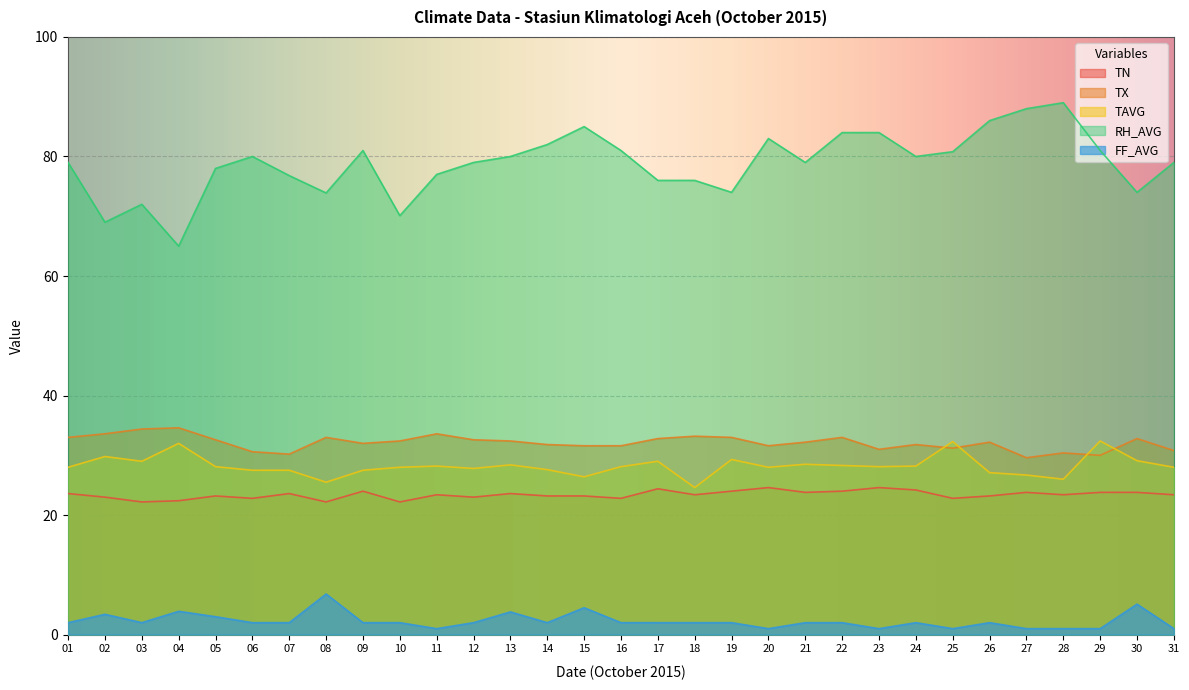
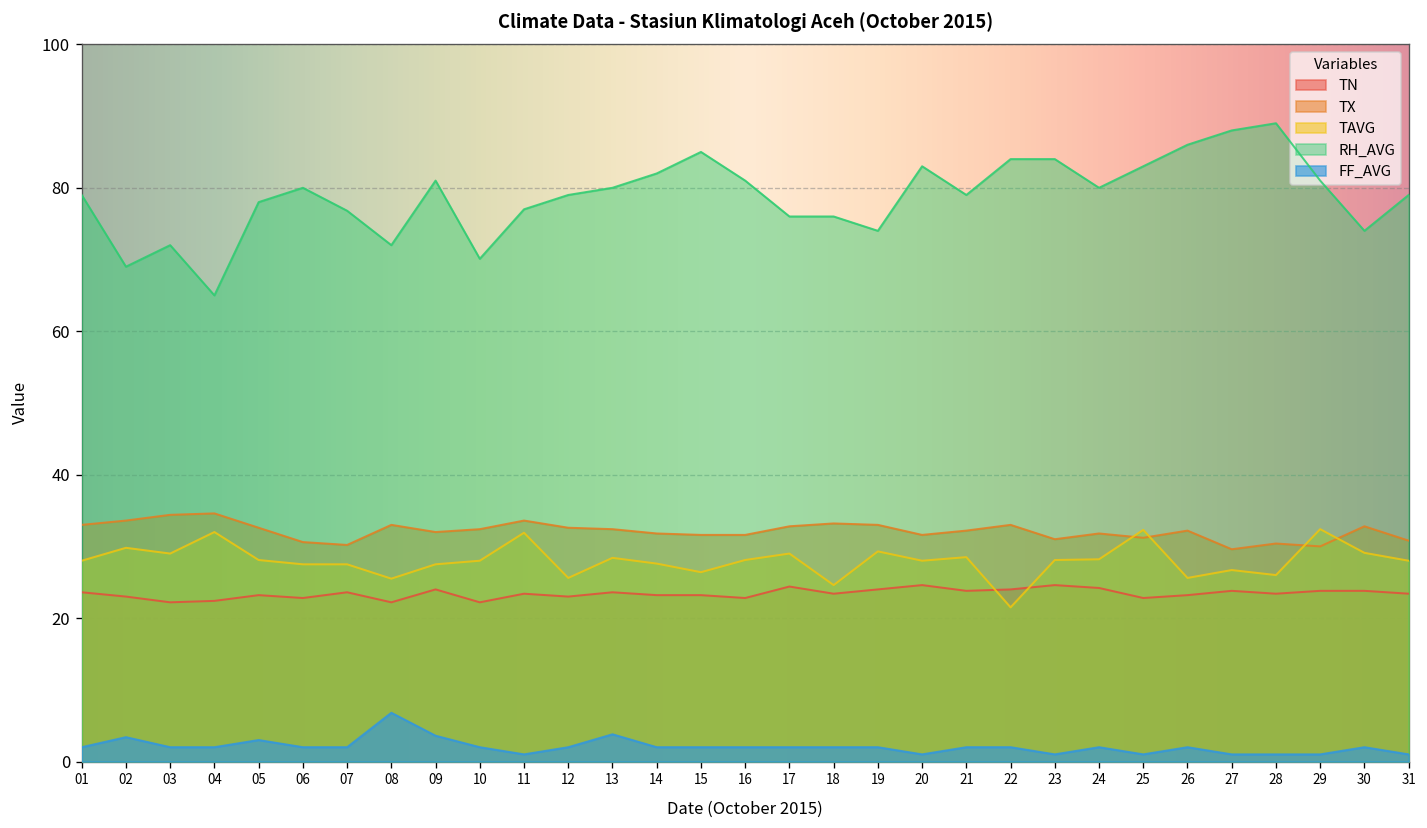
FF_AVG, 04: 4 -> 2
RH_AVG, 08: 74 -> 72
FF_AVG, 09: 2 -> 4
TAVG, 11: 28 -> 32
TAVG, 12: 28 -> 26
FF_AVG, 15: 5 -> 2
TAVG, 22: 28 -> 22
RH_AVG, 25: 81 -> 83
TAVG, 26: 27 -> 26
FF_AVG, 30: 5 -> 2
